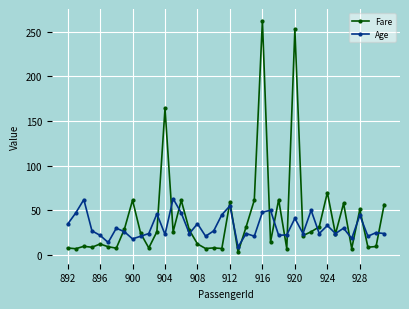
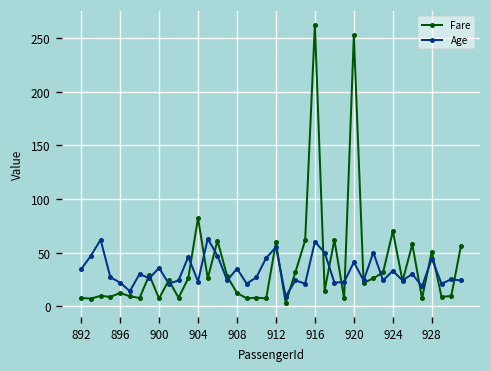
Fare, 900: 60 -> 10
Age, 900: 20 -> 40
Fare, 904: 160 -> 80
Age, 916: 50 -> 60
